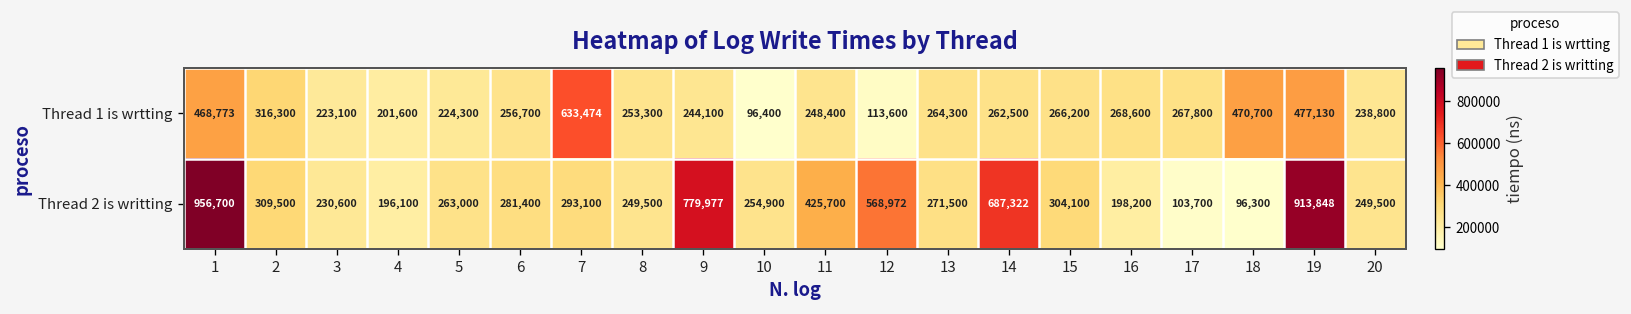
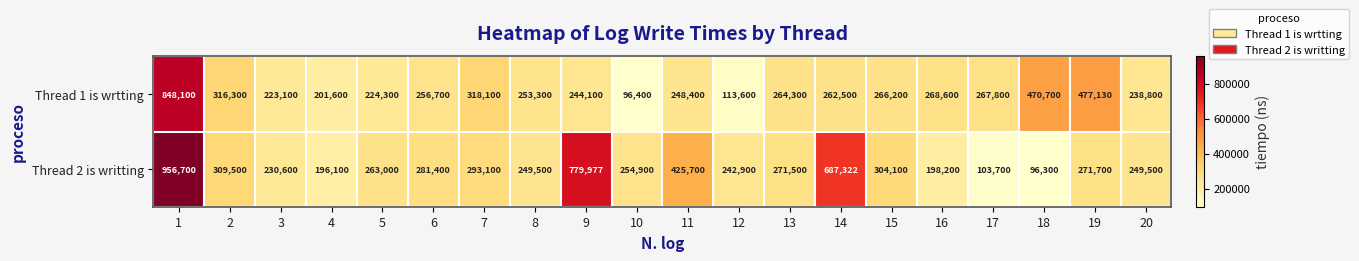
Thread 1 is wrtting, 1: 468,773 -> 848,100
Thread 1 is wrtting, 7: 633,474 -> 318,100
Thread 2 is writting, 12: 568,972 -> 242,900
Thread 2 is writting, 19: 913,848 -> 271,700
